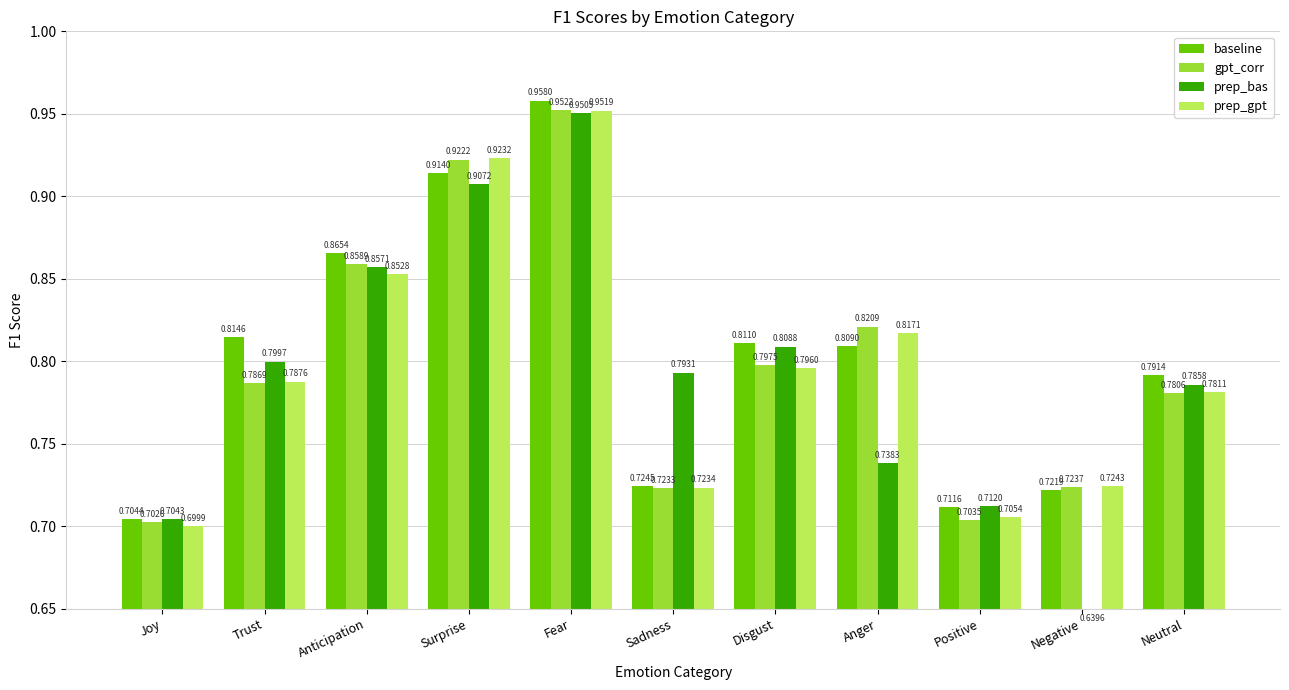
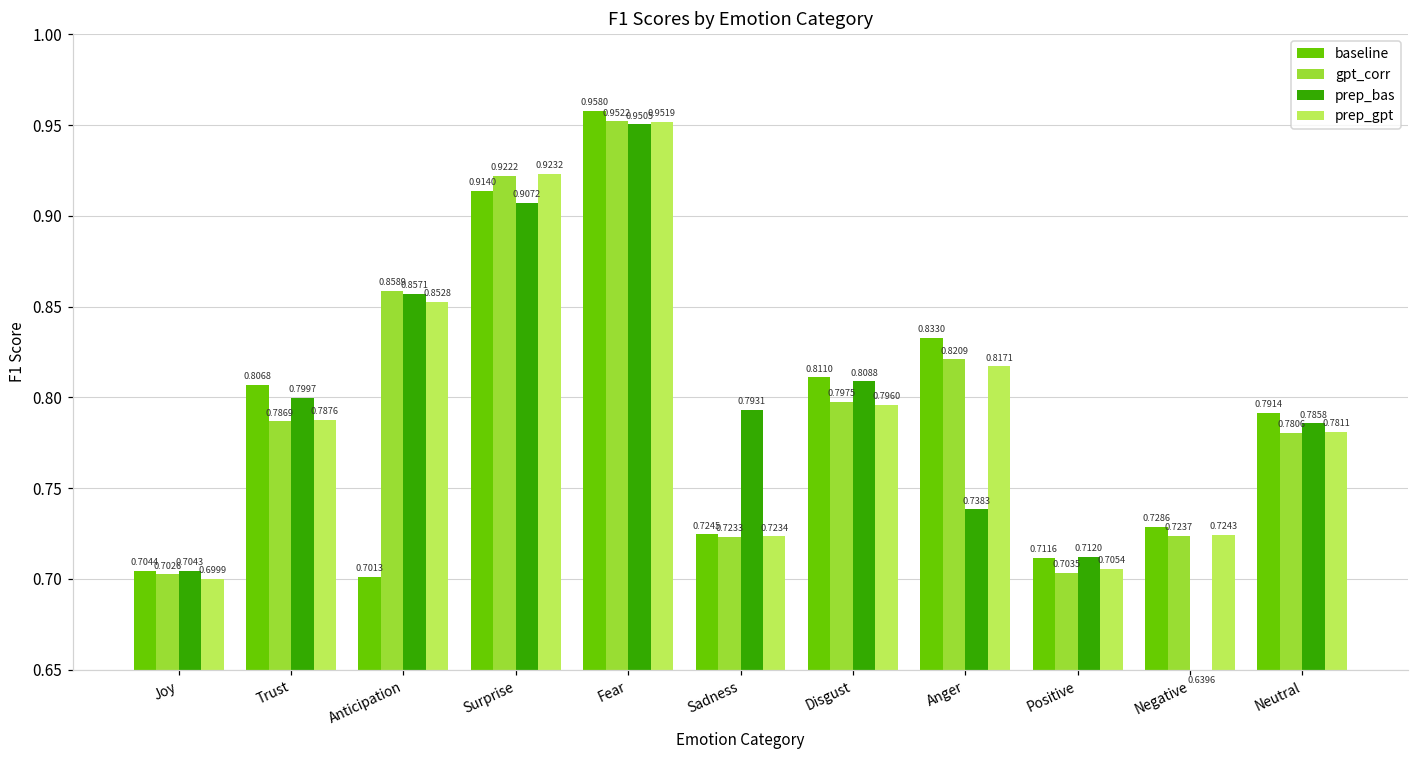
baseline, Trust: 0.8146 -> 0.8068
baseline, Anticipation: 0.8654 -> 0.7013
baseline, Anger: 0.8090 -> 0.8330
baseline, Negative: 0.7219 -> 0.7286
